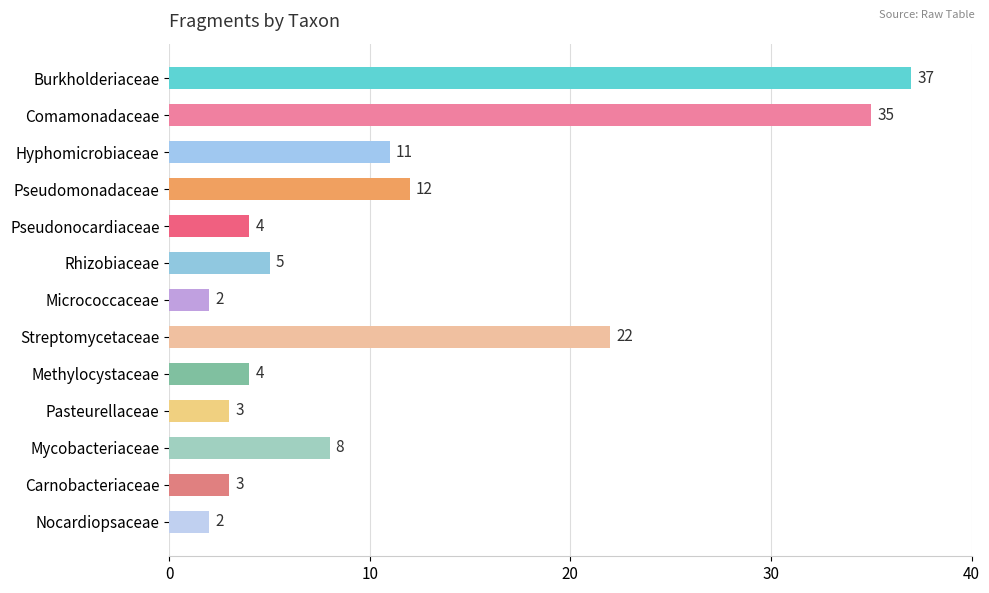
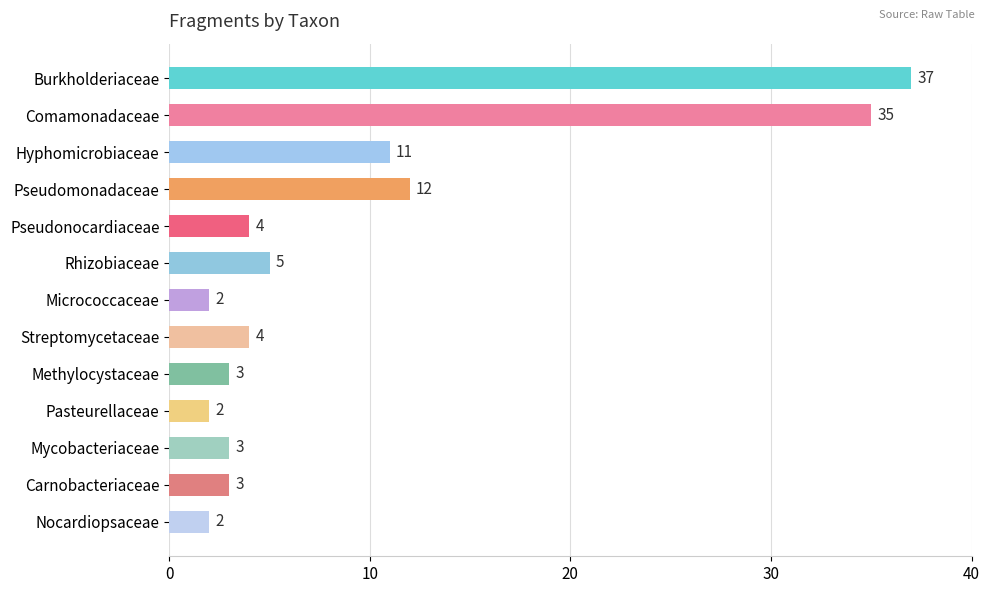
Streptomycetaceae: 22 -> 4
Methylocystaceae: 4 -> 3
Pasteurellaceae: 3 -> 2
Mycobacteriaceae: 8 -> 3
